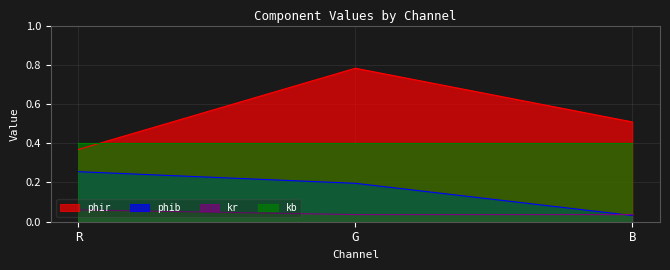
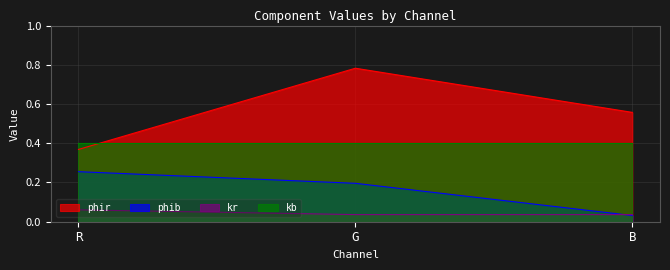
phir, B: 0.51 -> 0.56
